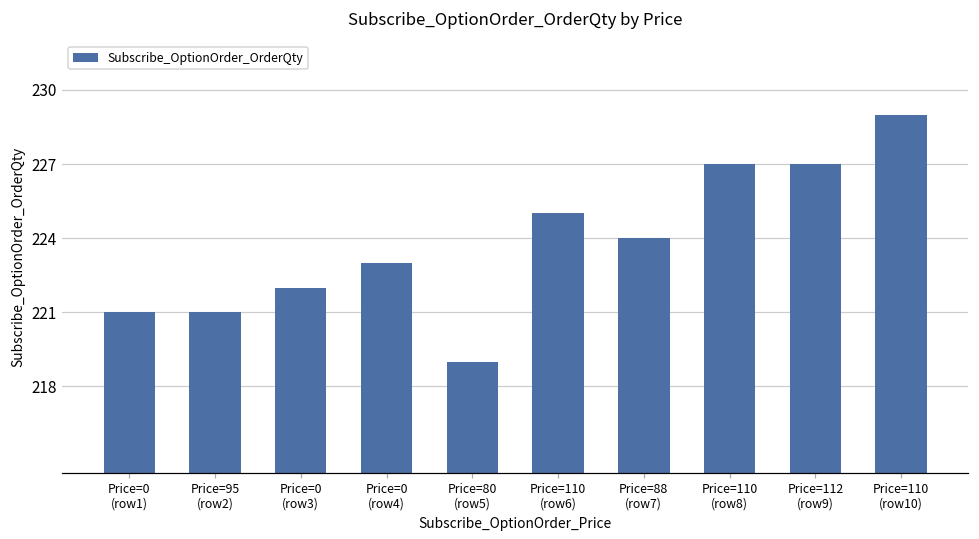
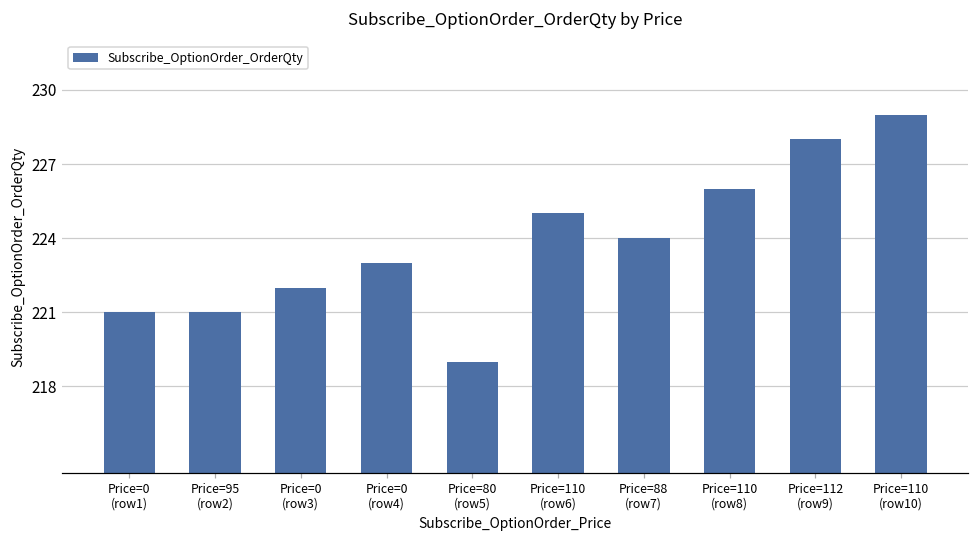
Price=110 (row8): 227 -> 226
Price=112 (row9): 227 -> 228
